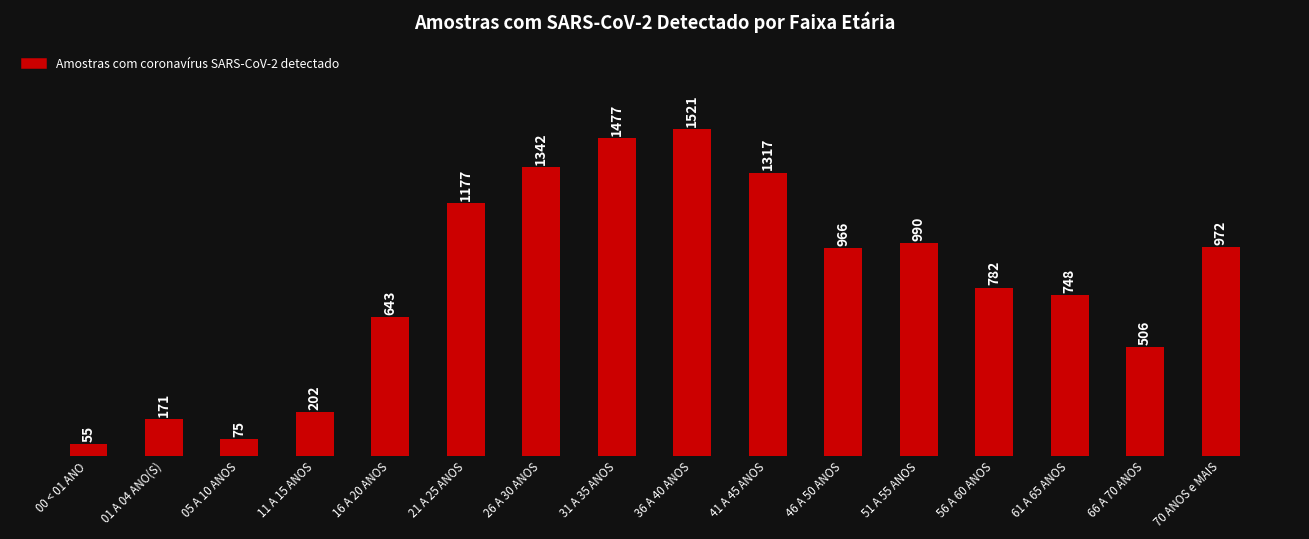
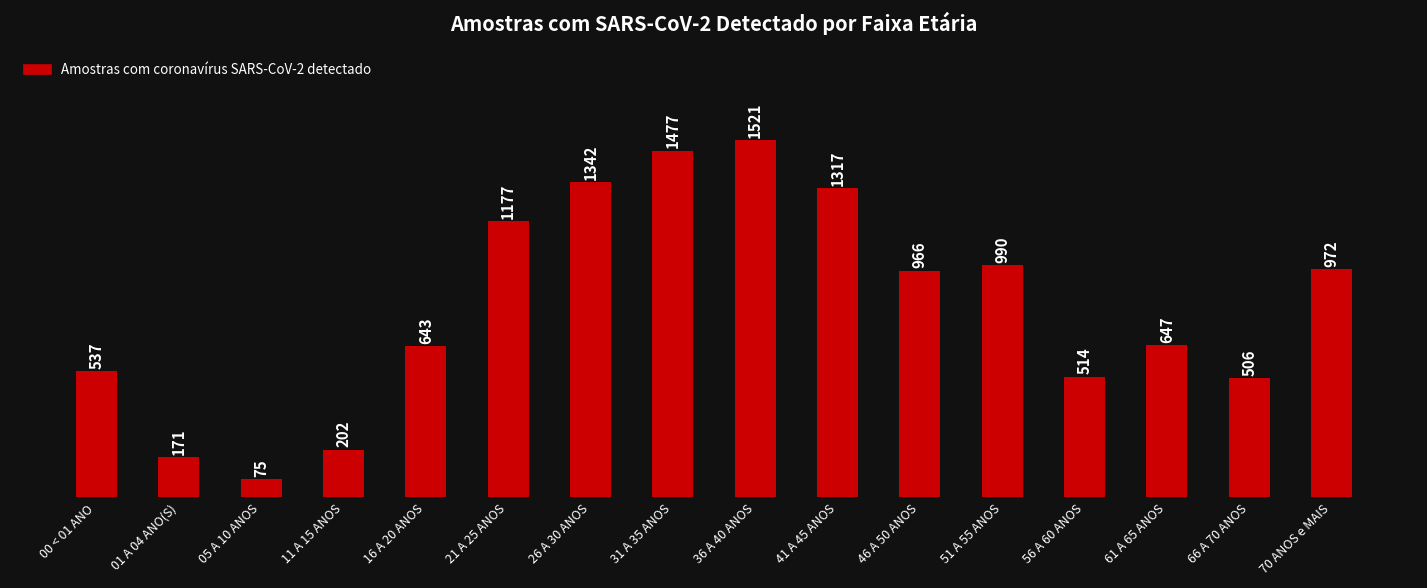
00 < 01 ANO: 55 -> 537
56 A 60 ANOS: 782 -> 514
61 A 65 ANOS: 748 -> 647
